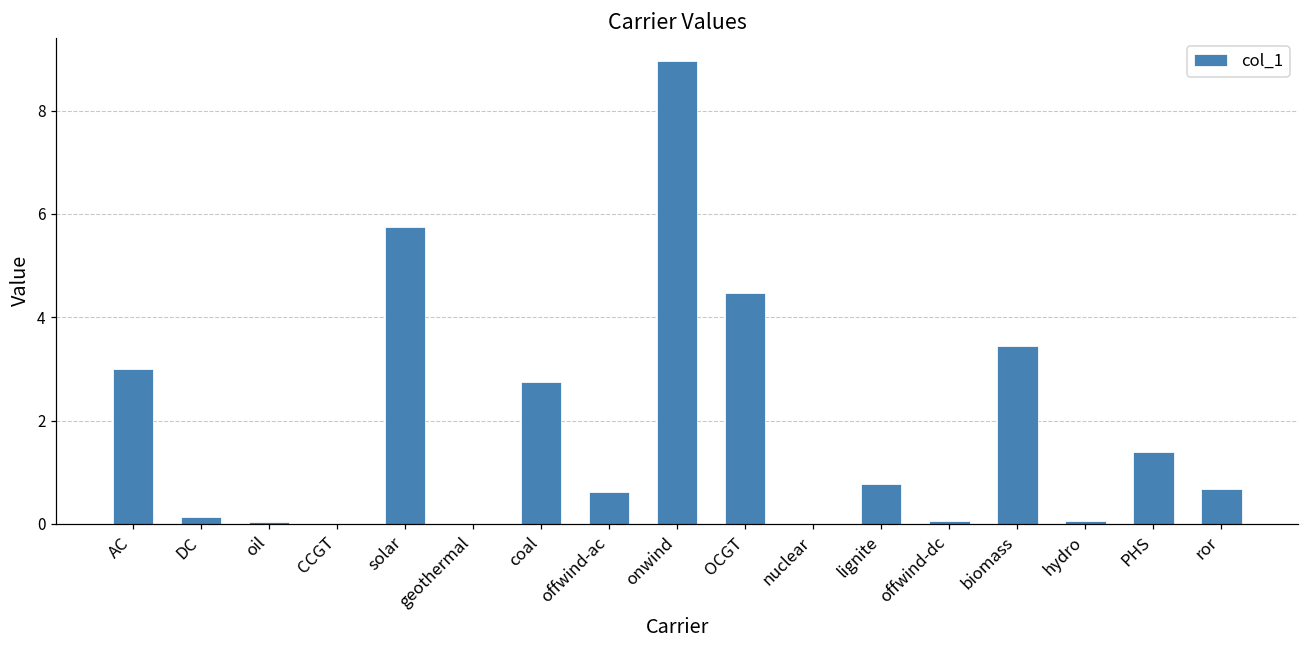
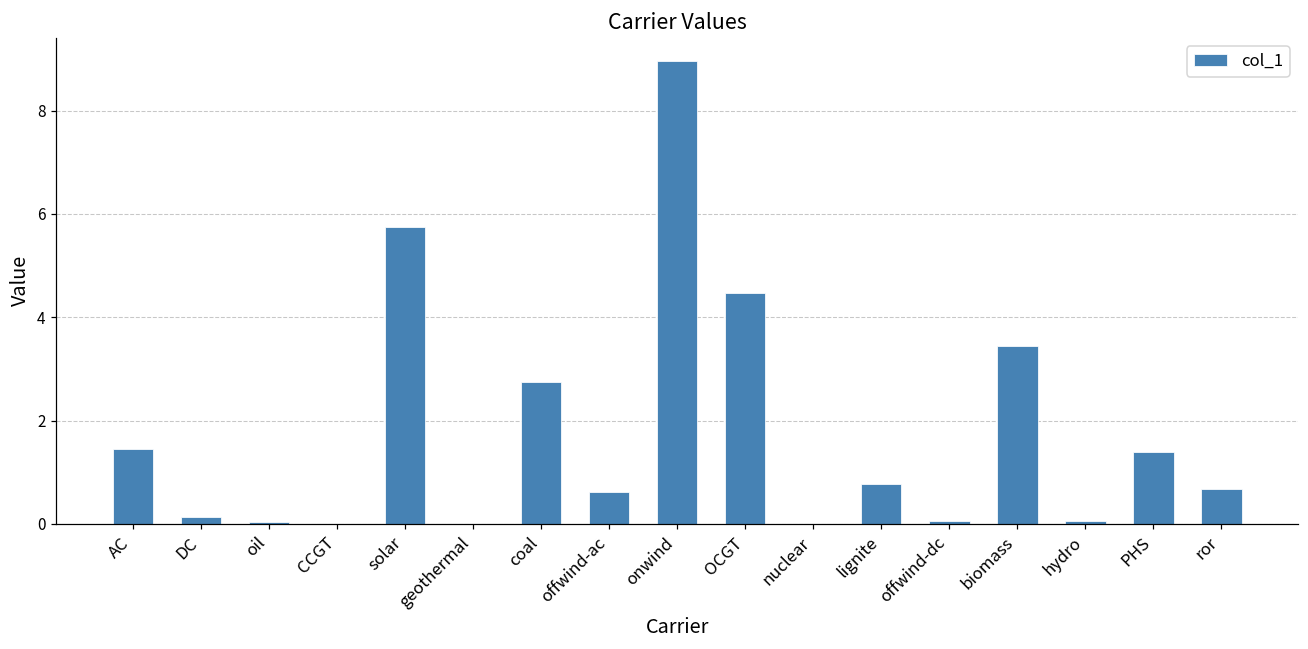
AC: 3.0 -> 1.5
